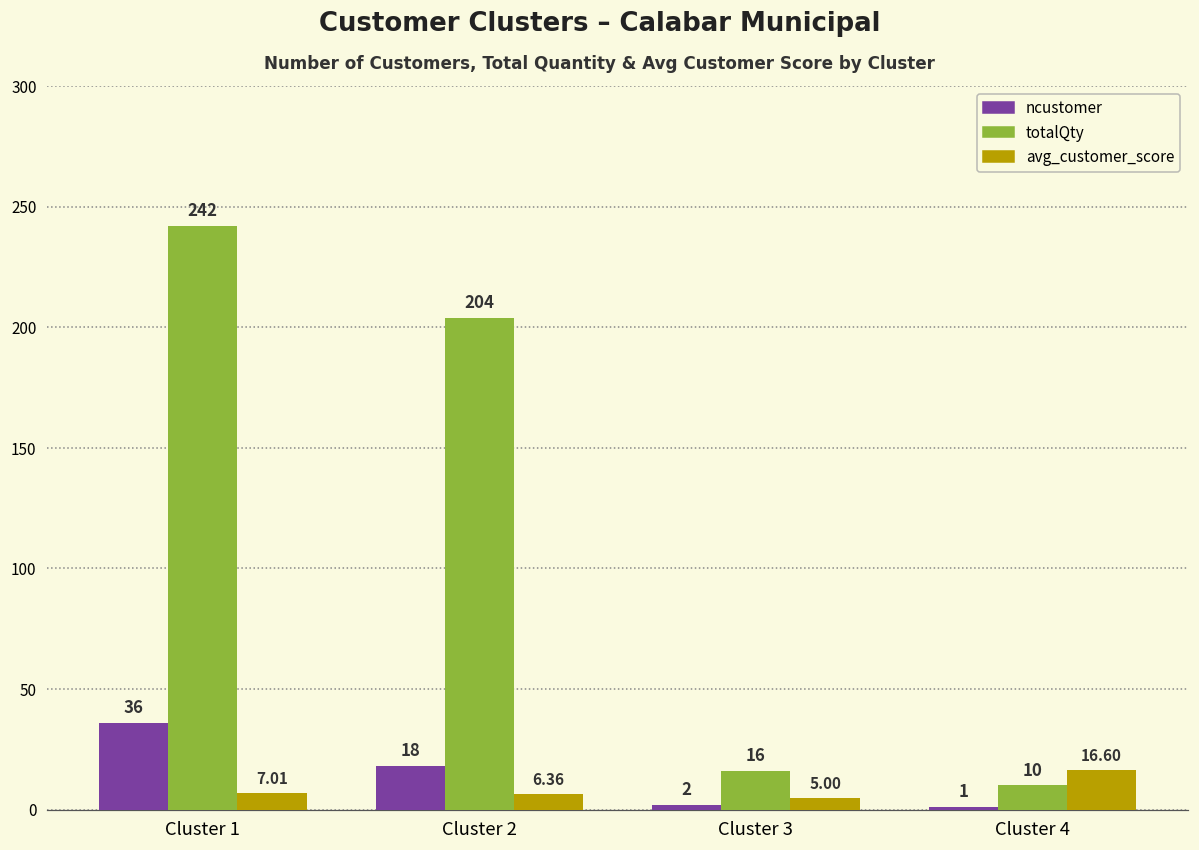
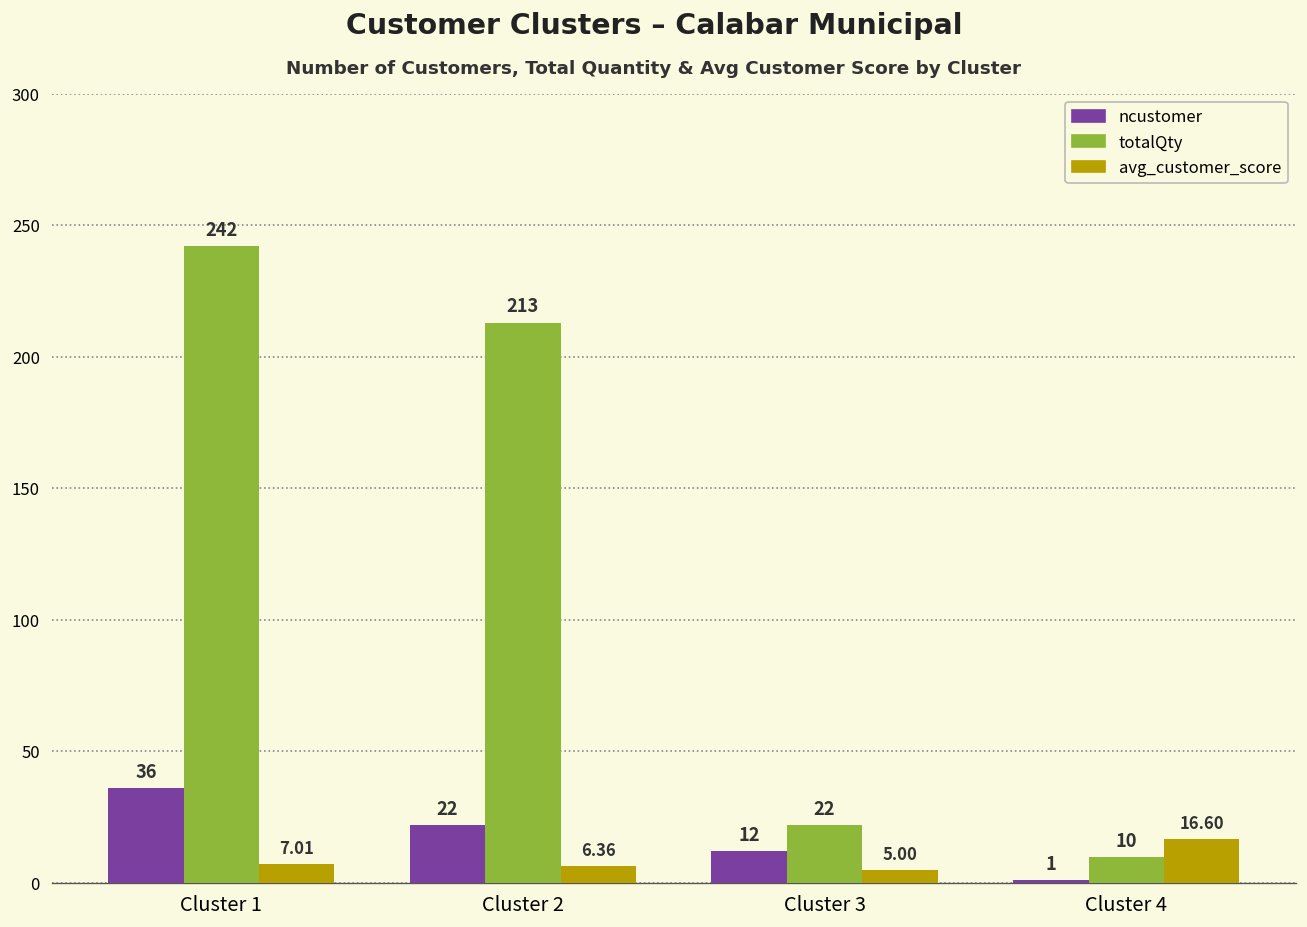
ncustomer, Cluster 2: 18 -> 22
totalQty, Cluster 2: 204 -> 213
ncustomer, Cluster 3: 2 -> 12
totalQty, Cluster 3: 16 -> 22
